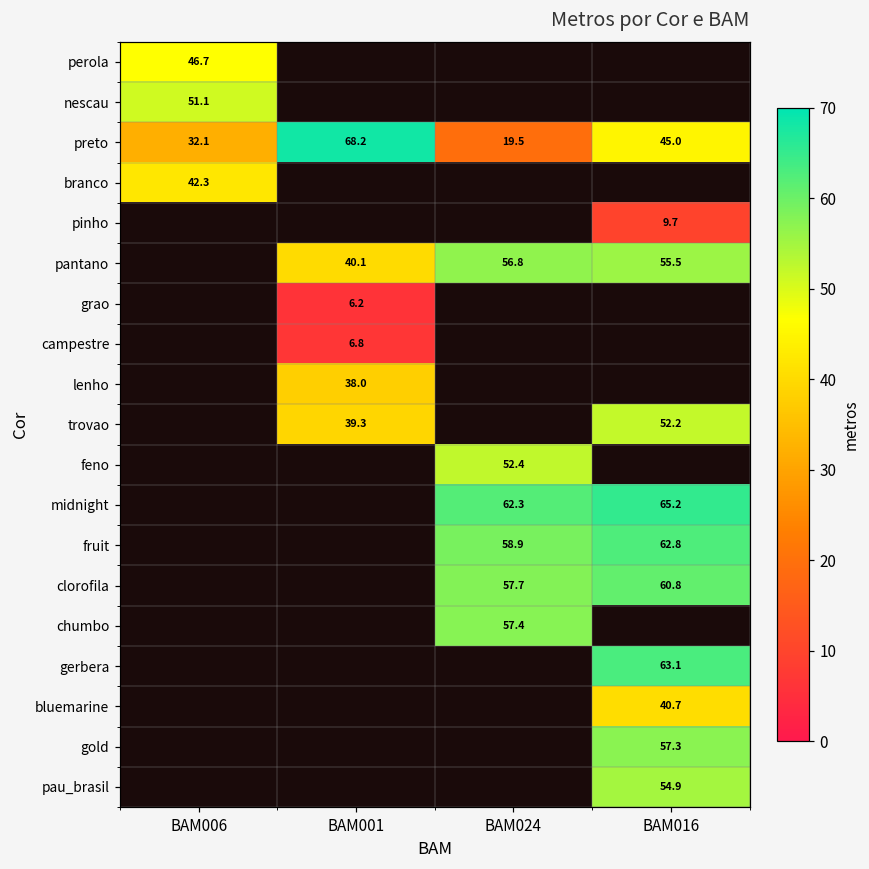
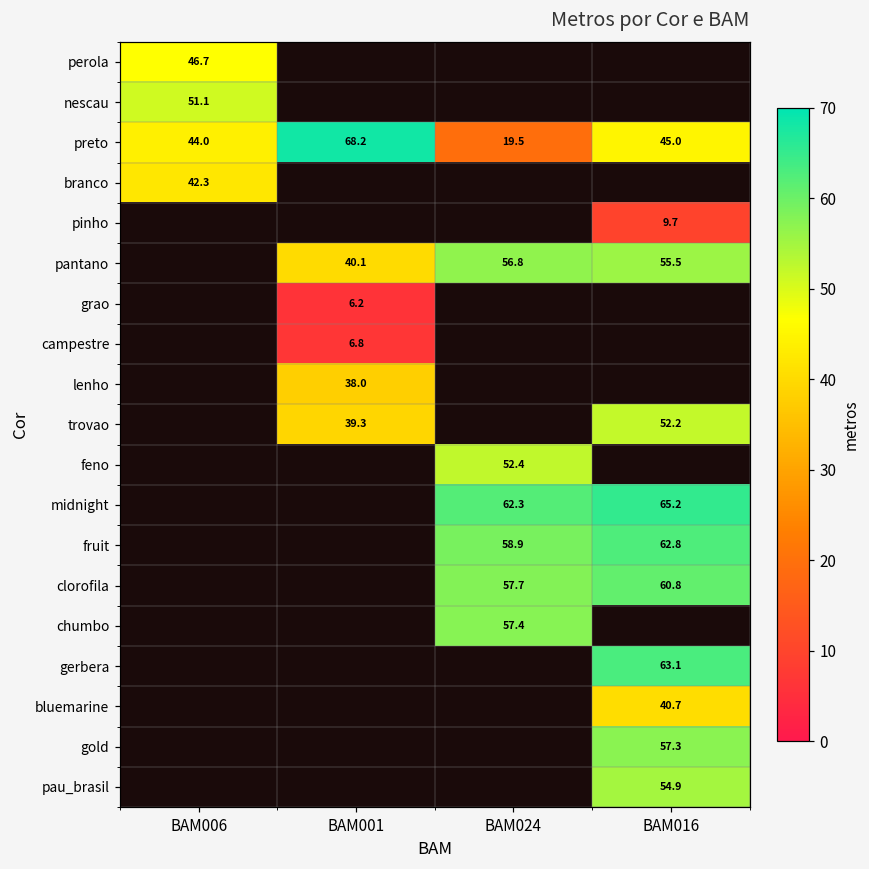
preto, BAM006: 32.1 -> 44.0
